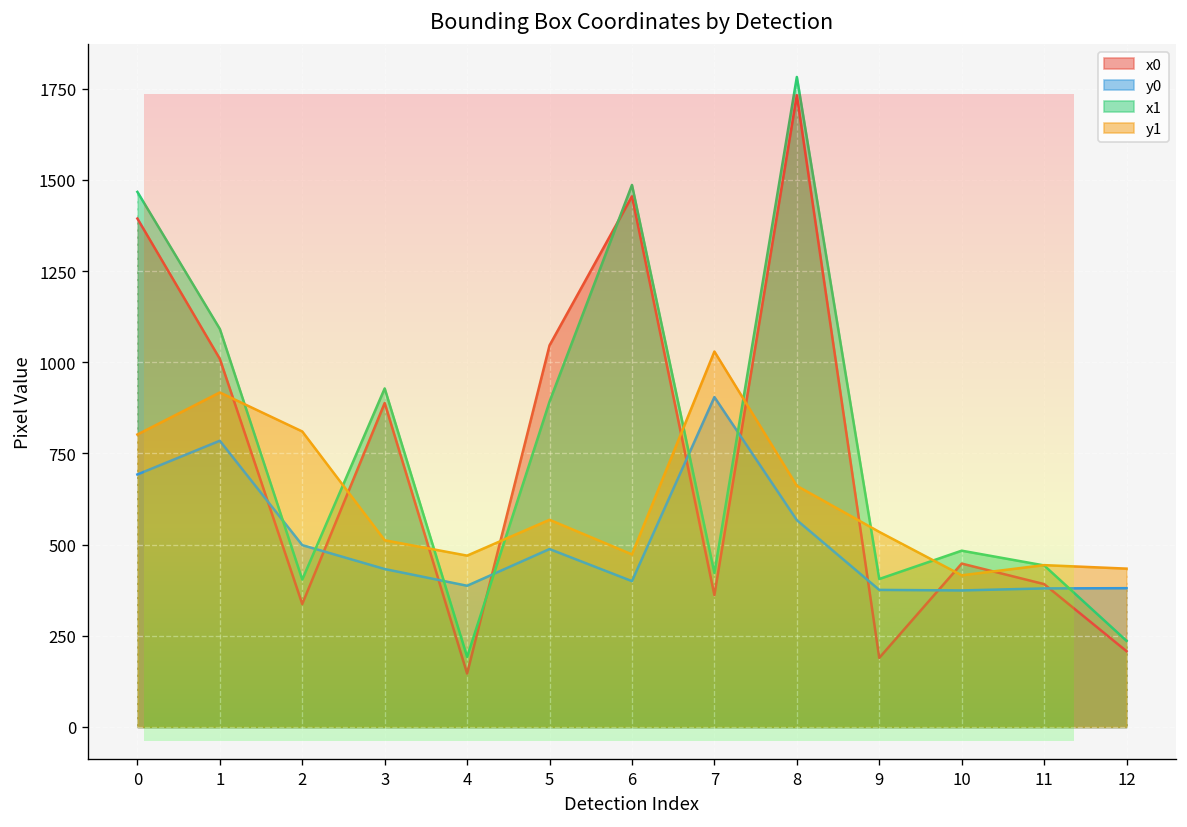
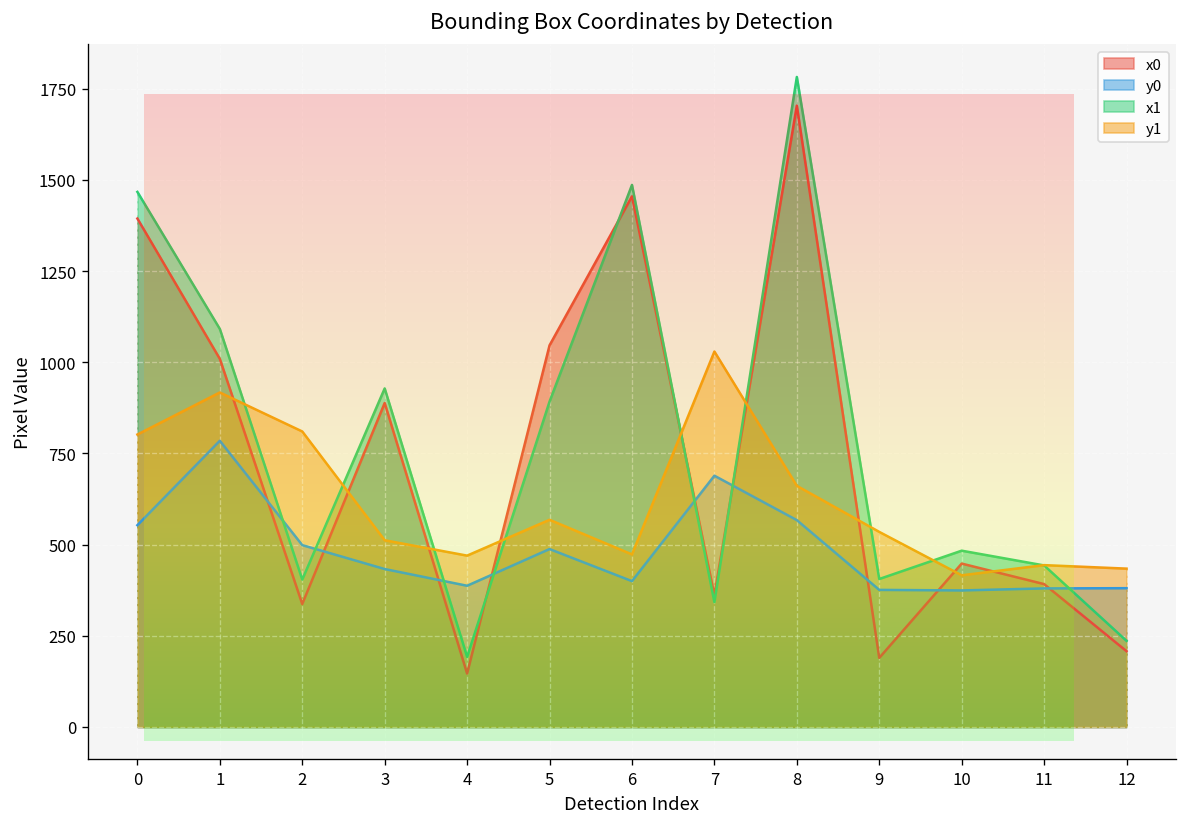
y0, 0: 690 -> 550
y0, 7: 900 -> 690
x1, 7: 420 -> 340
x0, 8: 1730 -> 1700
